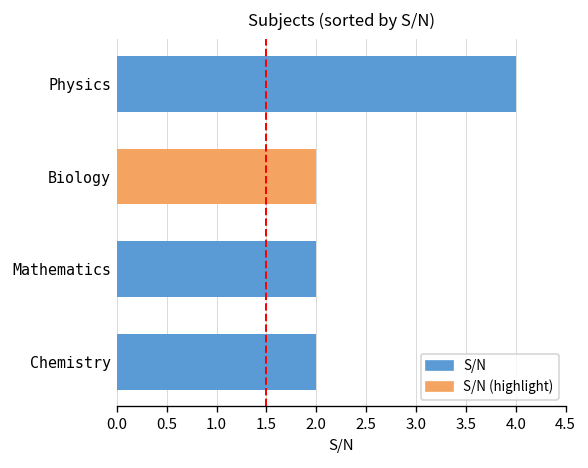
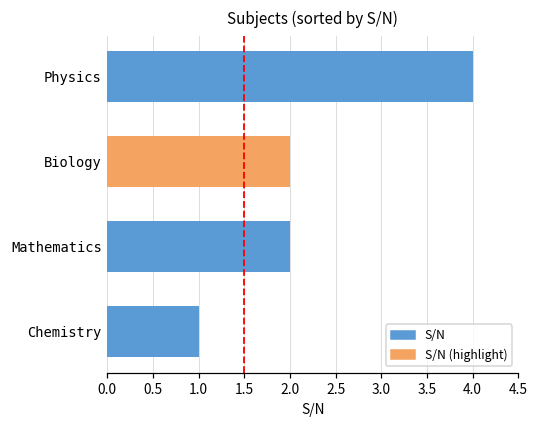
Chemistry: 2 -> 1
